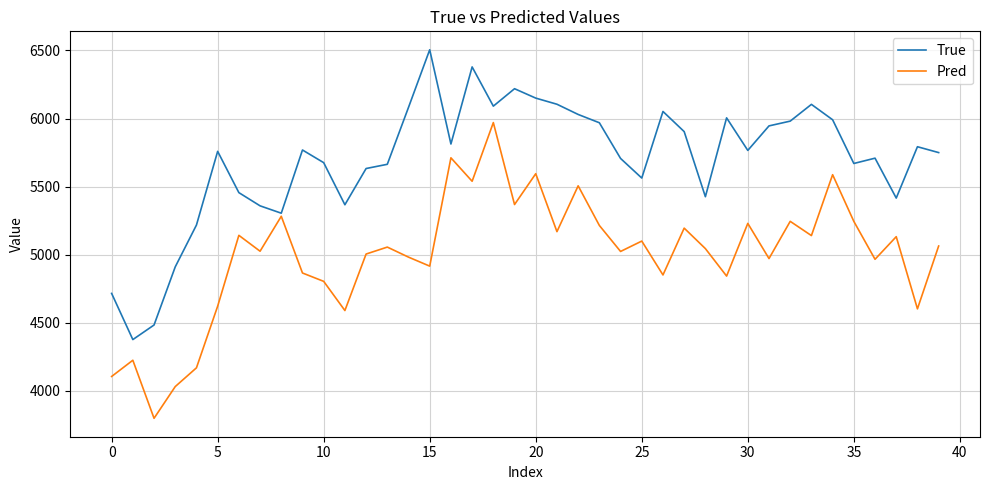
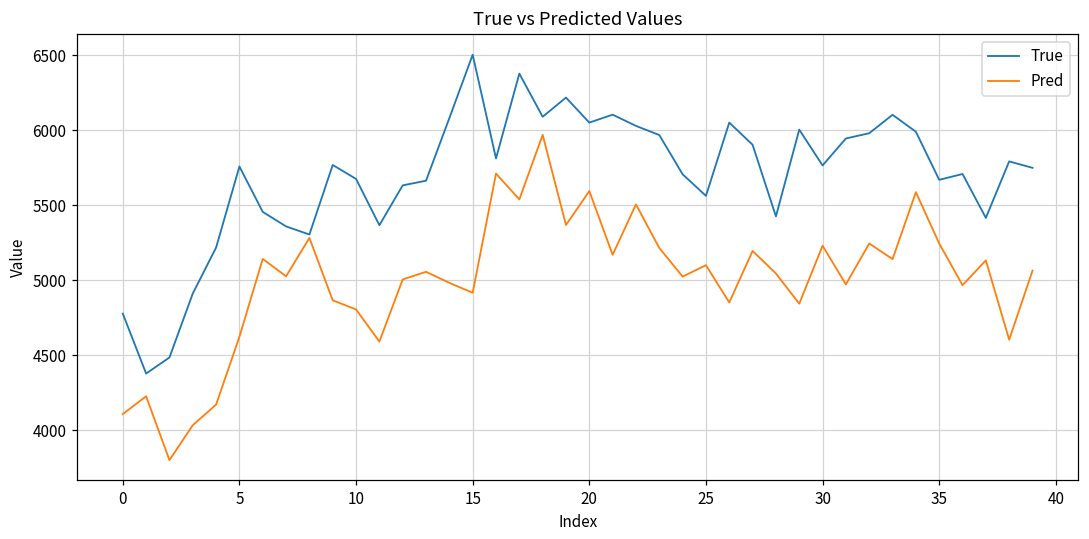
True, 0: 4720 -> 4780
True, 20: 6150 -> 6050
